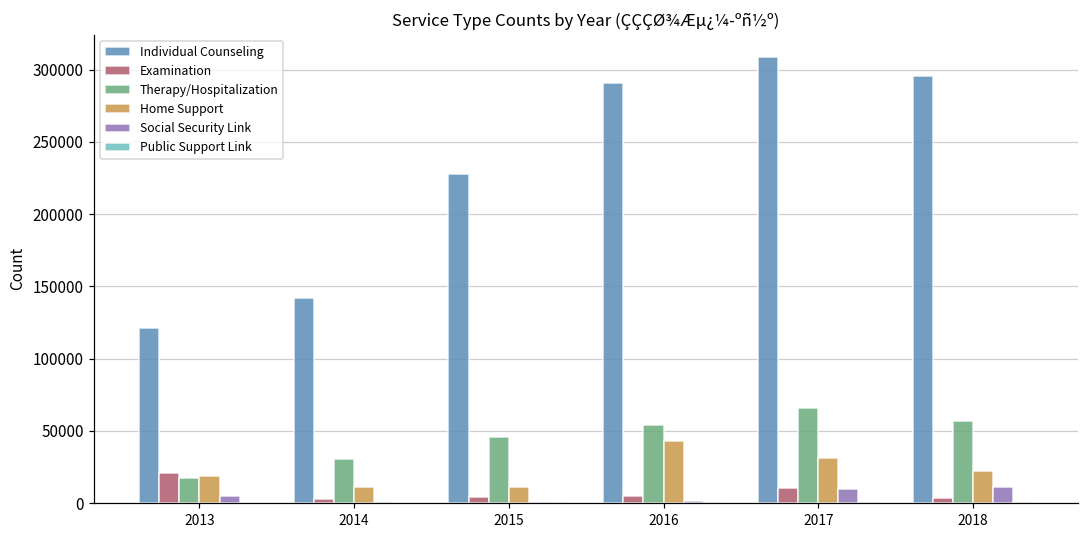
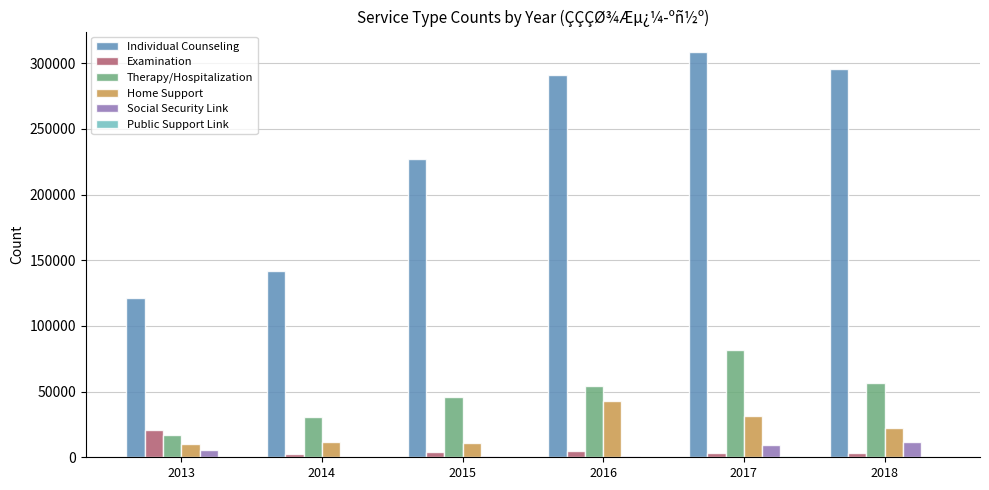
Home Support, 2013: 19000 -> 10000
Examination, 2017: 10000 -> 4000
Therapy/Hospitalization, 2017: 66000 -> 82000
